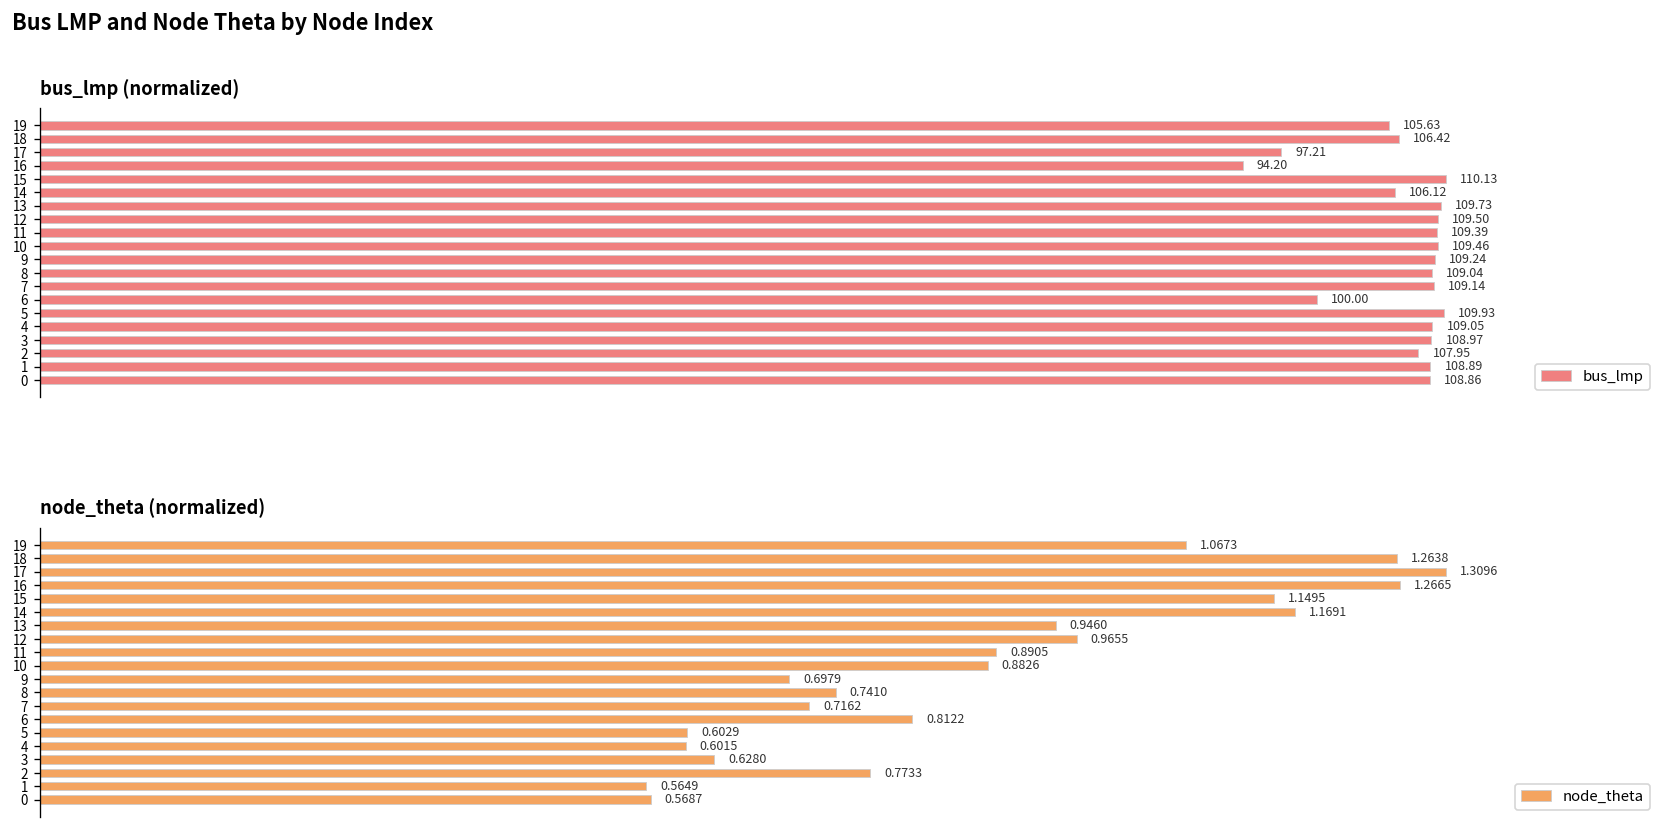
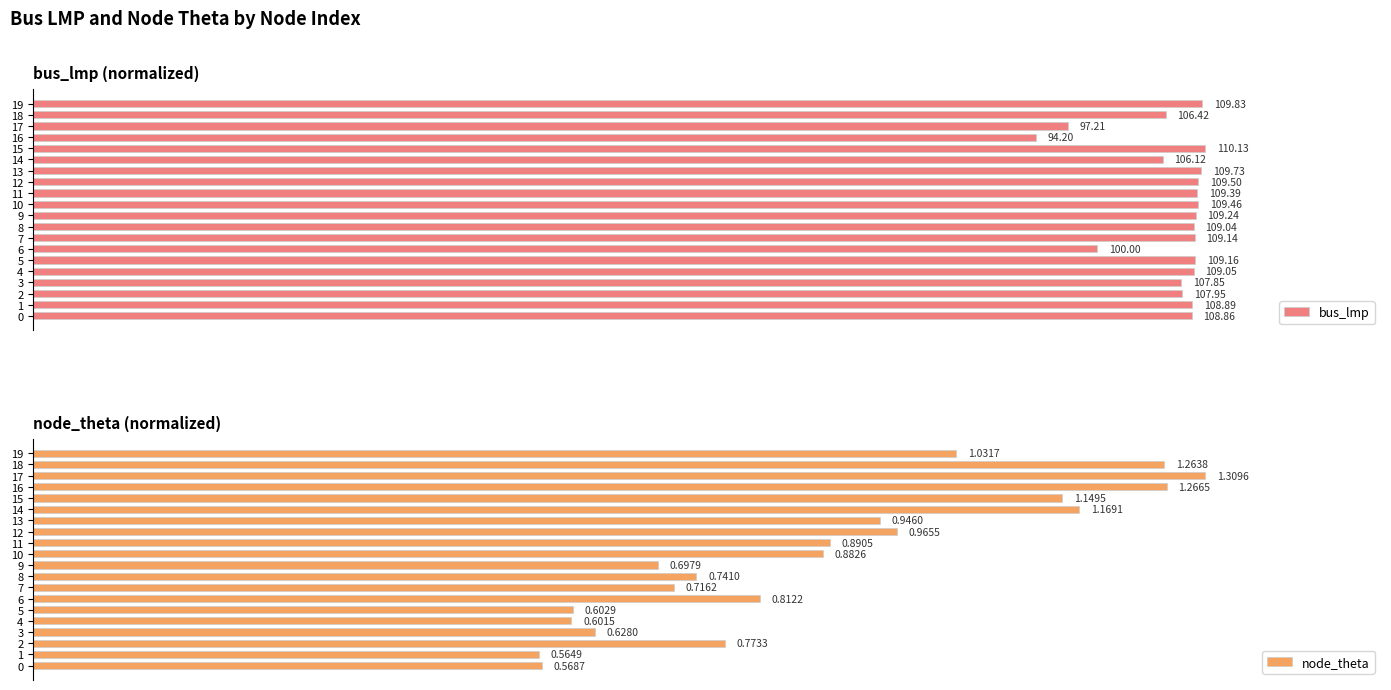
bus_lmp (normalized), 19: 105.63 -> 109.83
bus_lmp (normalized), 5: 109.93 -> 109.16
bus_lmp (normalized), 3: 108.97 -> 107.85
node_theta (normalized), 19: 1.0673 -> 1.0317
